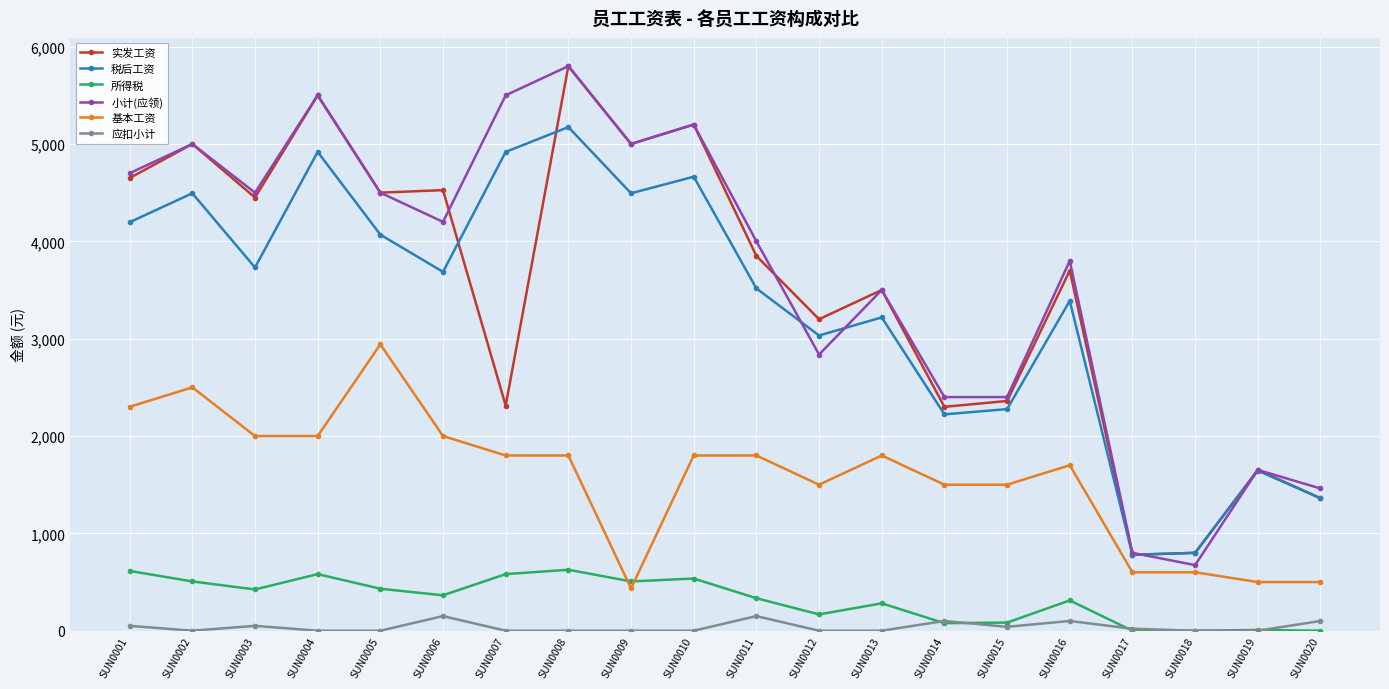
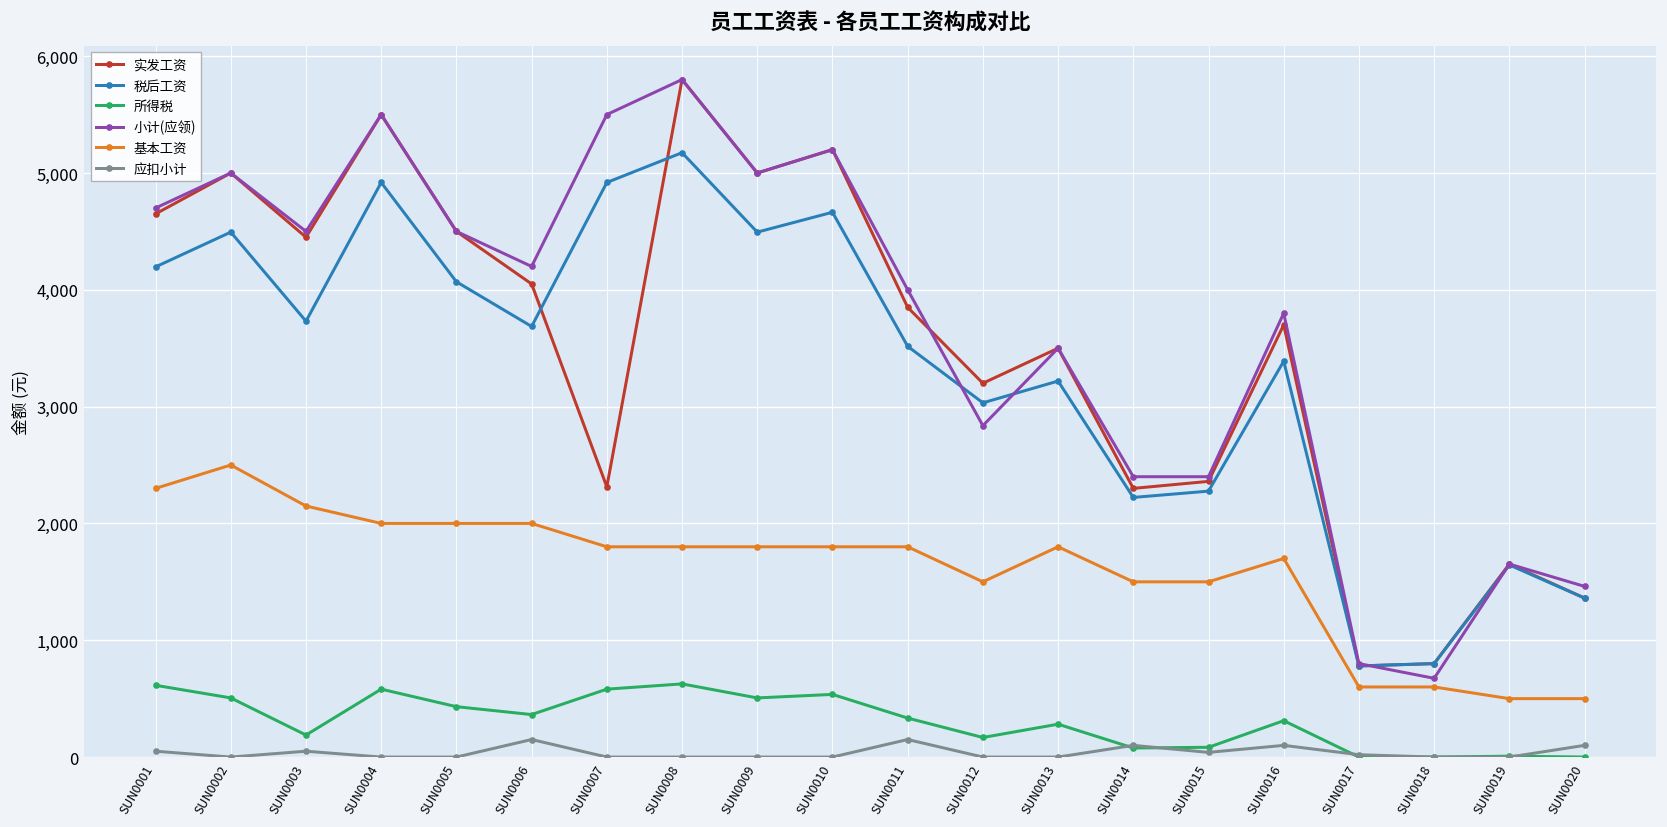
所得税, SUN0003: 400 -> 200
基本工资, SUN0003: 2,000 -> 2,100
基本工资, SUN0005: 2,900 -> 2,000
实发工资, SUN0006: 4,500 -> 4,100
基本工资, SUN0009: 400 -> 1,800
